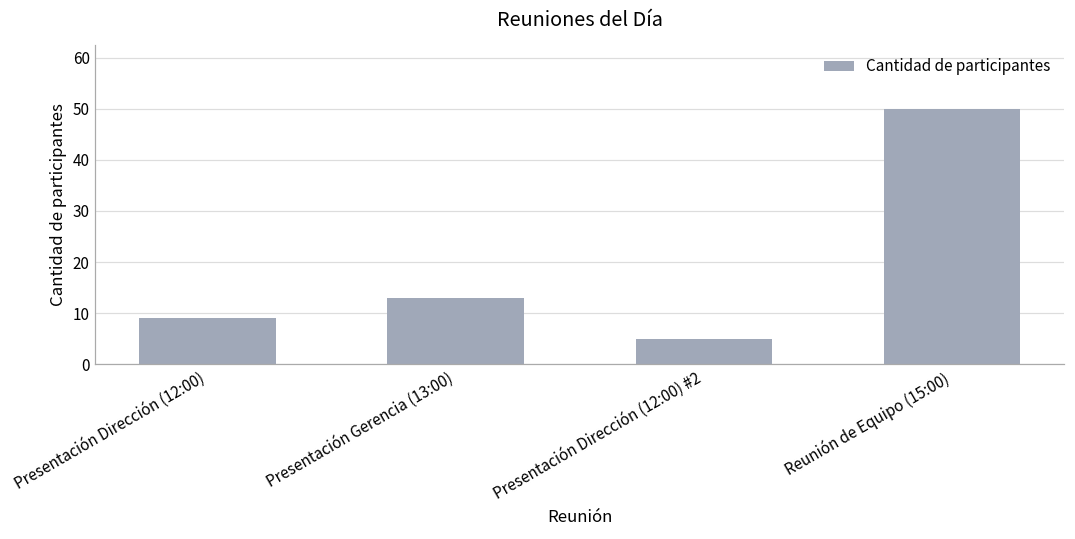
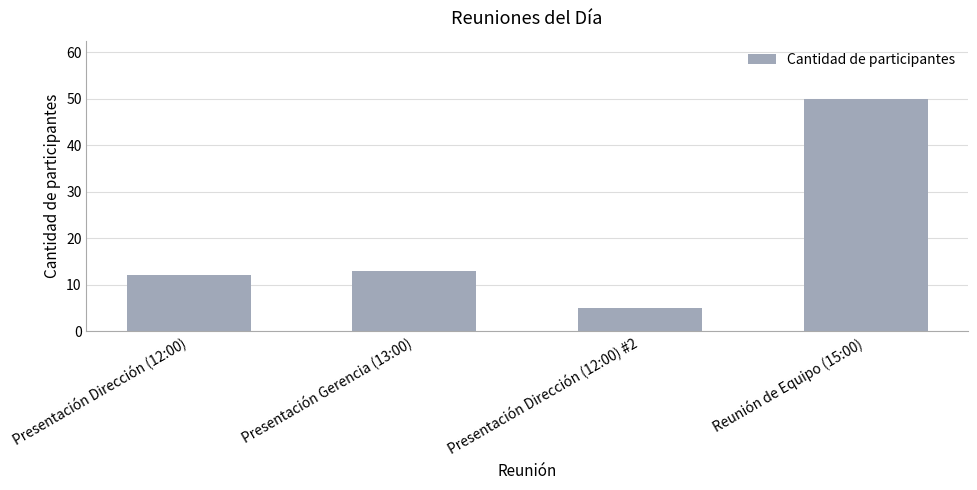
Presentación Dirección (12:00): 9 -> 12
